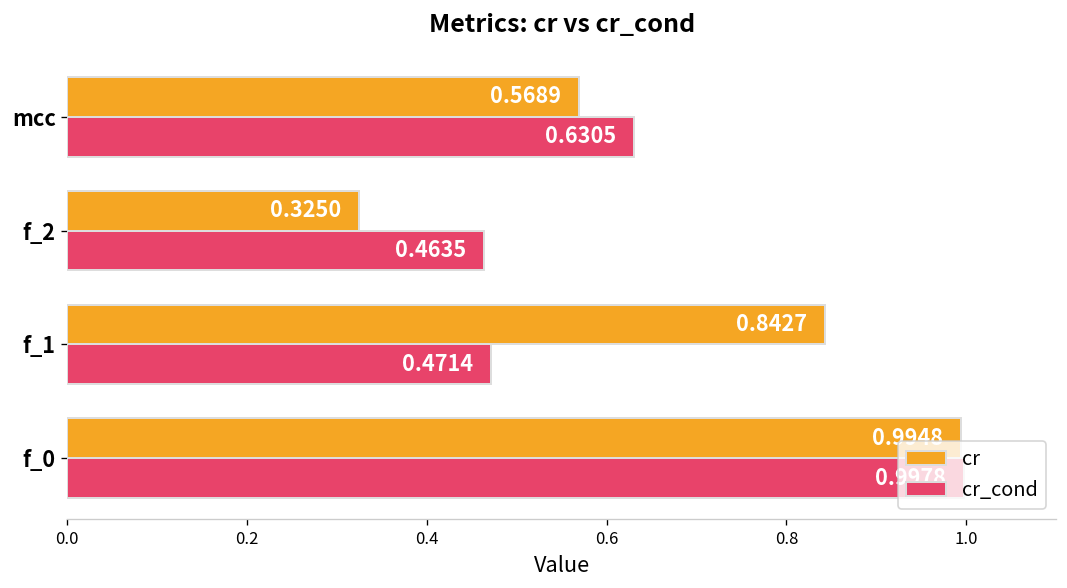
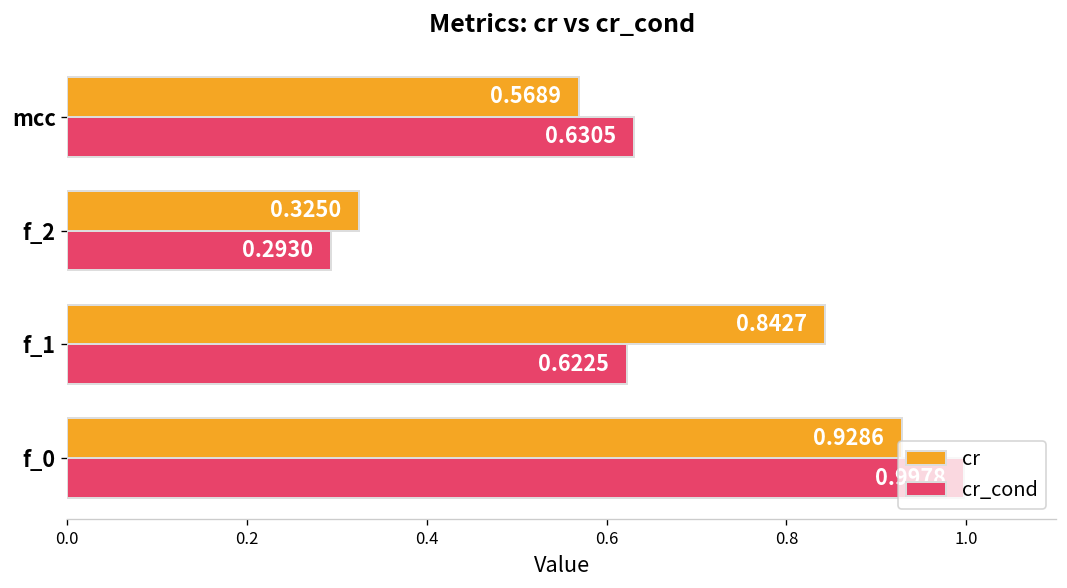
cr_cond, f_2: 0.4635 -> 0.2930
cr_cond, f_1: 0.4714 -> 0.6225
cr, f_0: 0.99 -> 0.93
